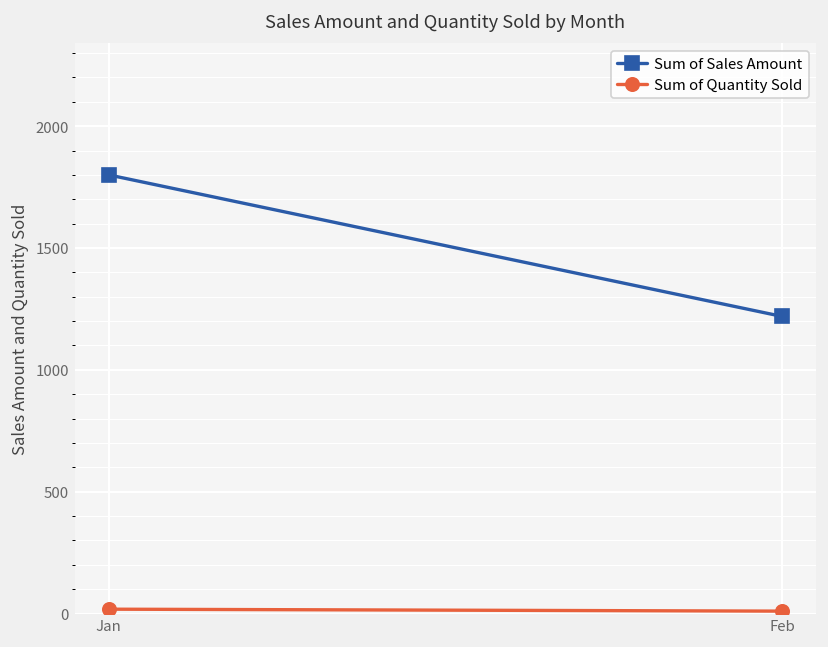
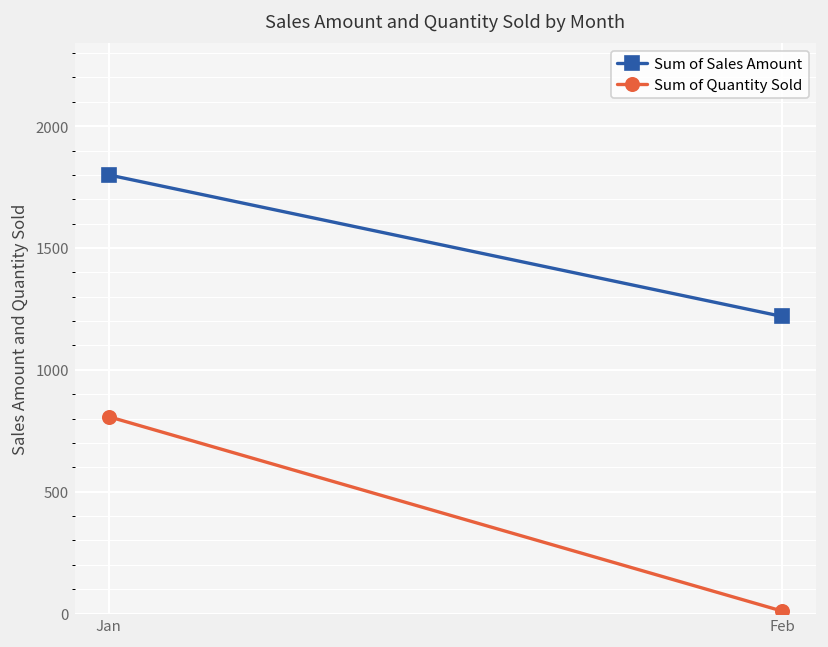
Sum of Quantity Sold, Jan: 20 -> 810
